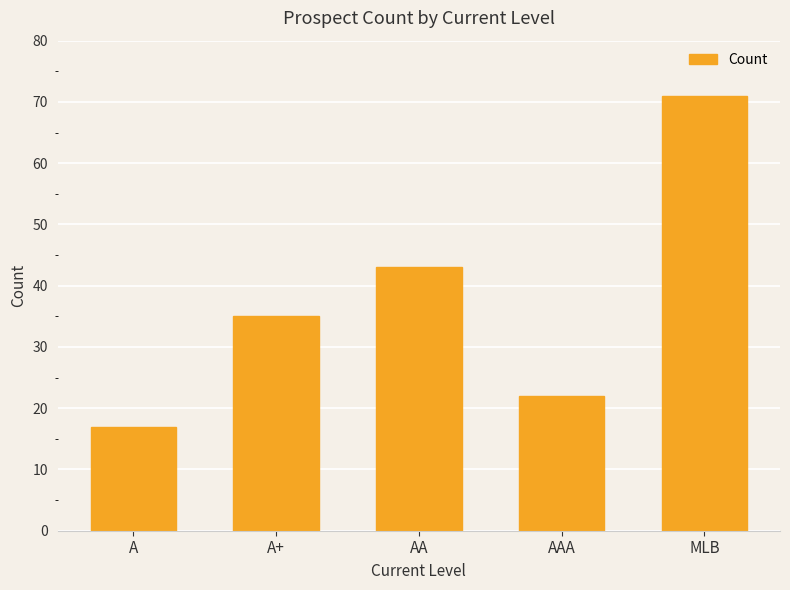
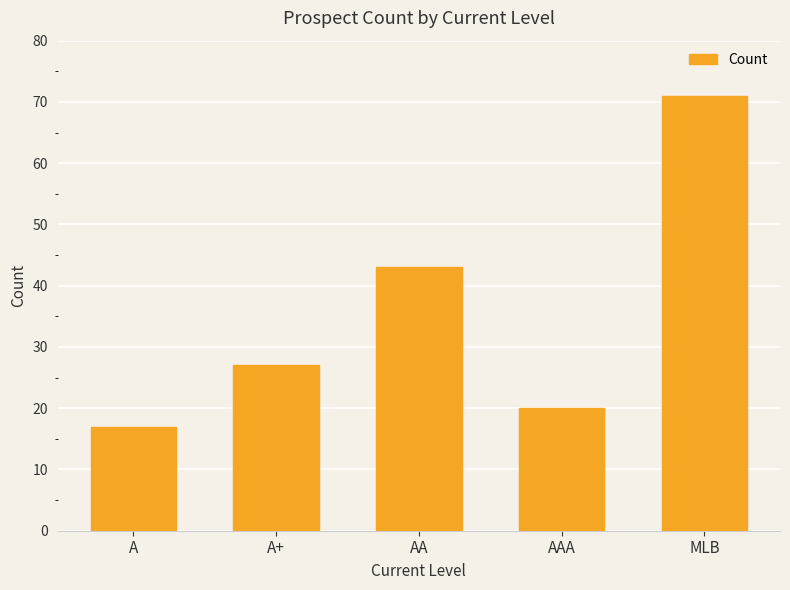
A+: 35 -> 27
AAA: 22 -> 20
